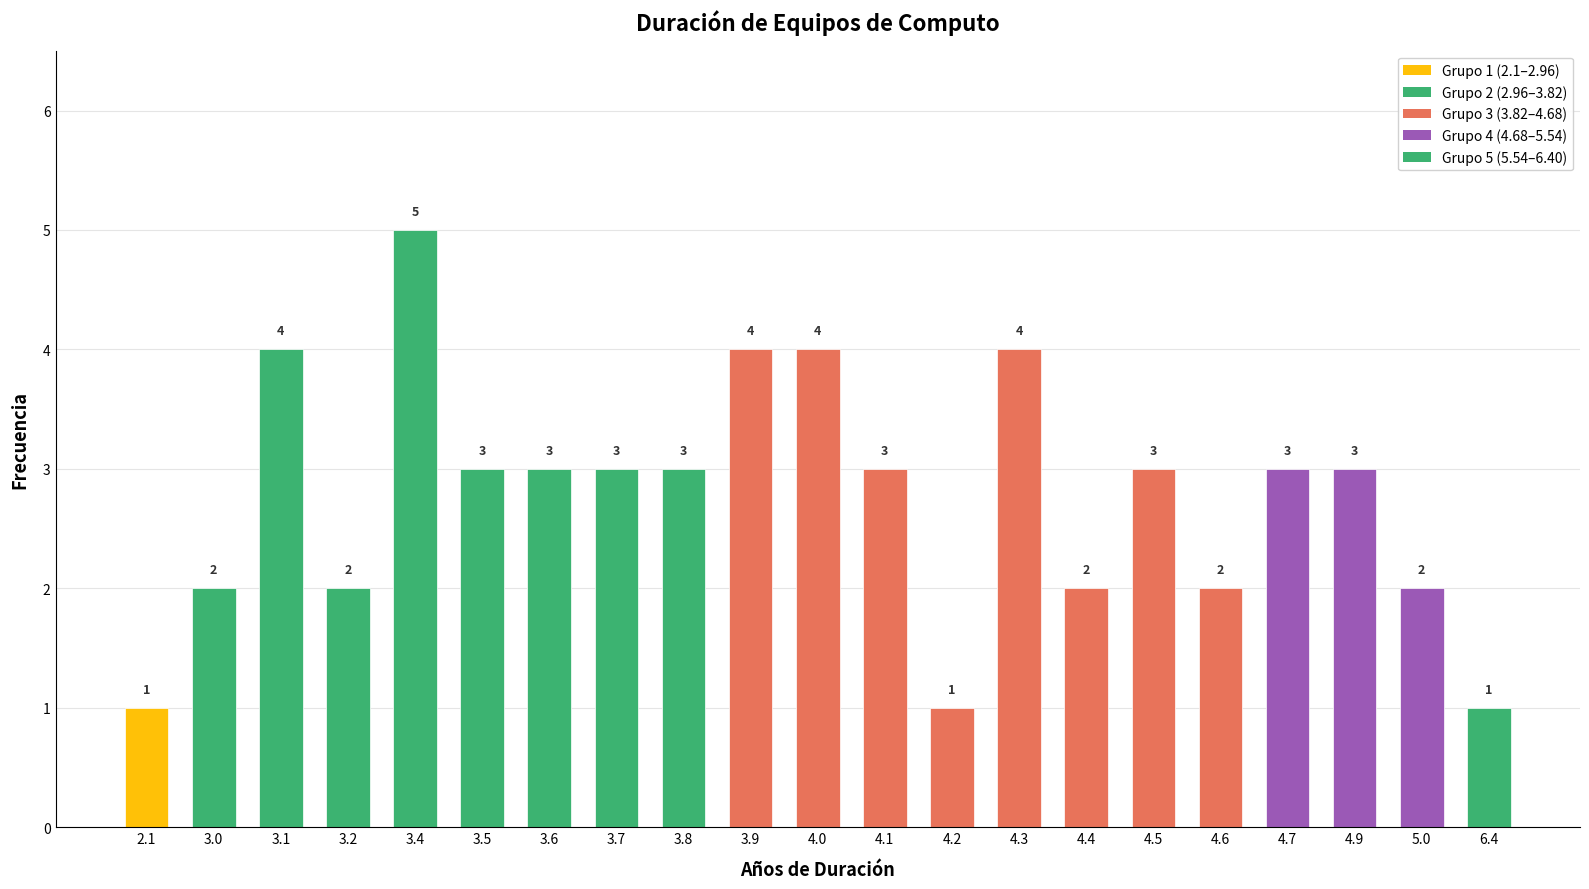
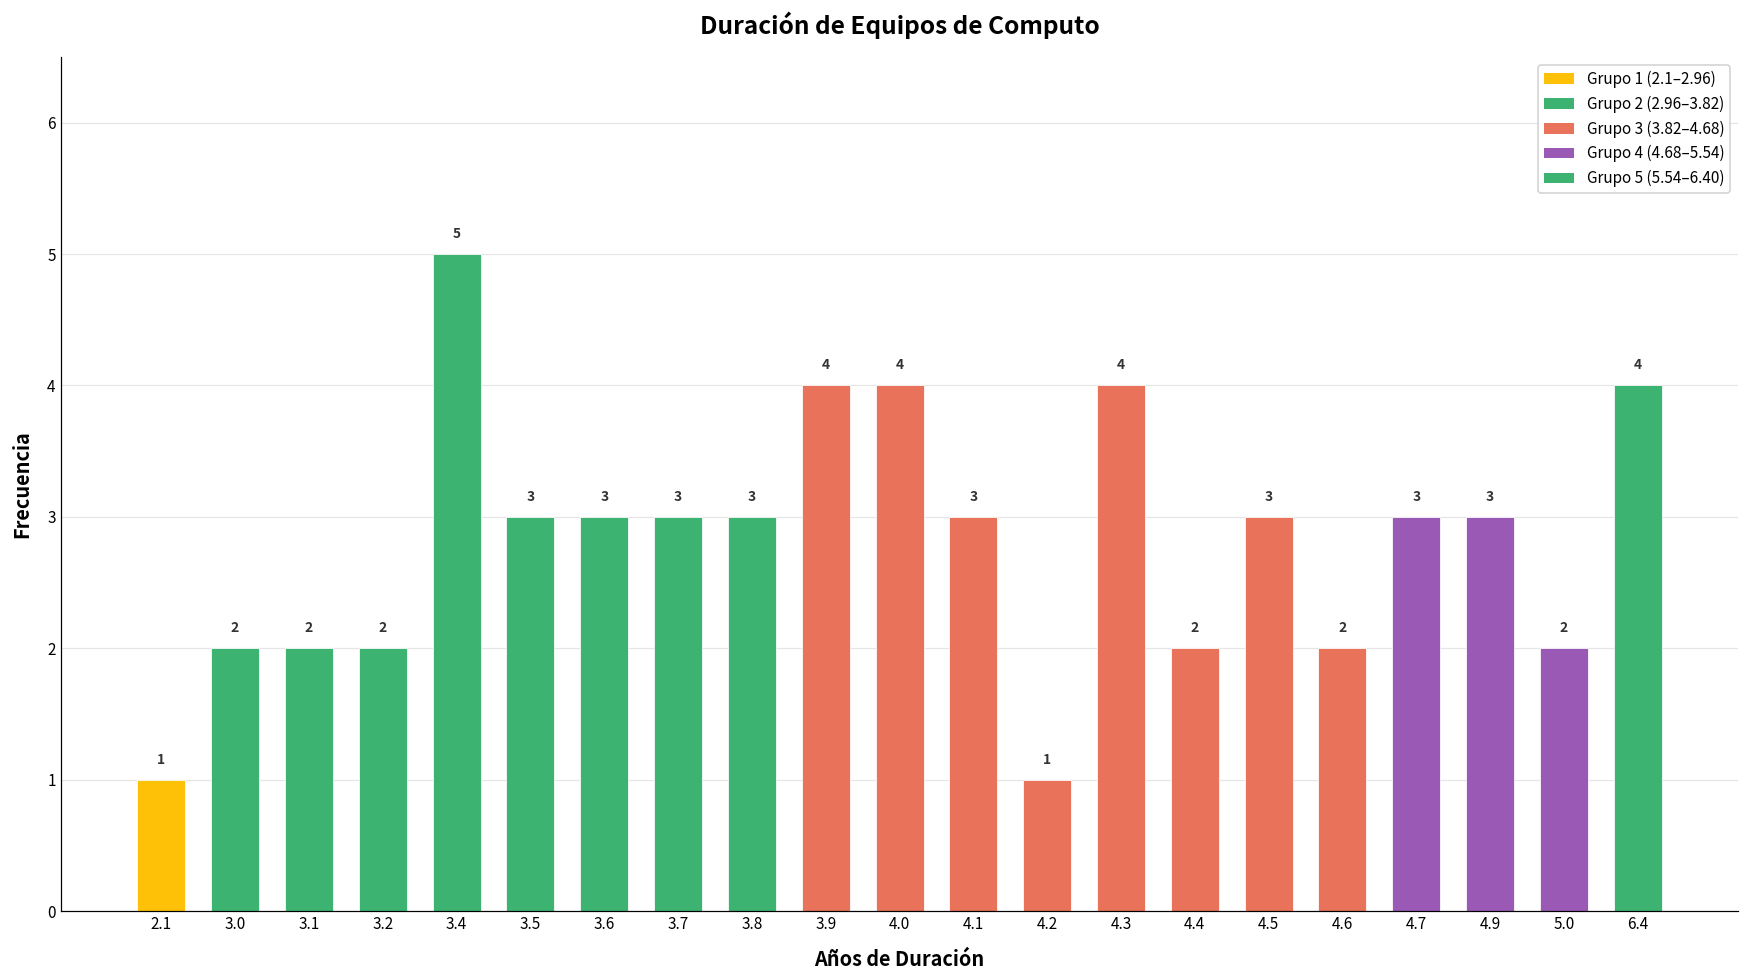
3.1: 4 -> 2
6.4: 1 -> 4
